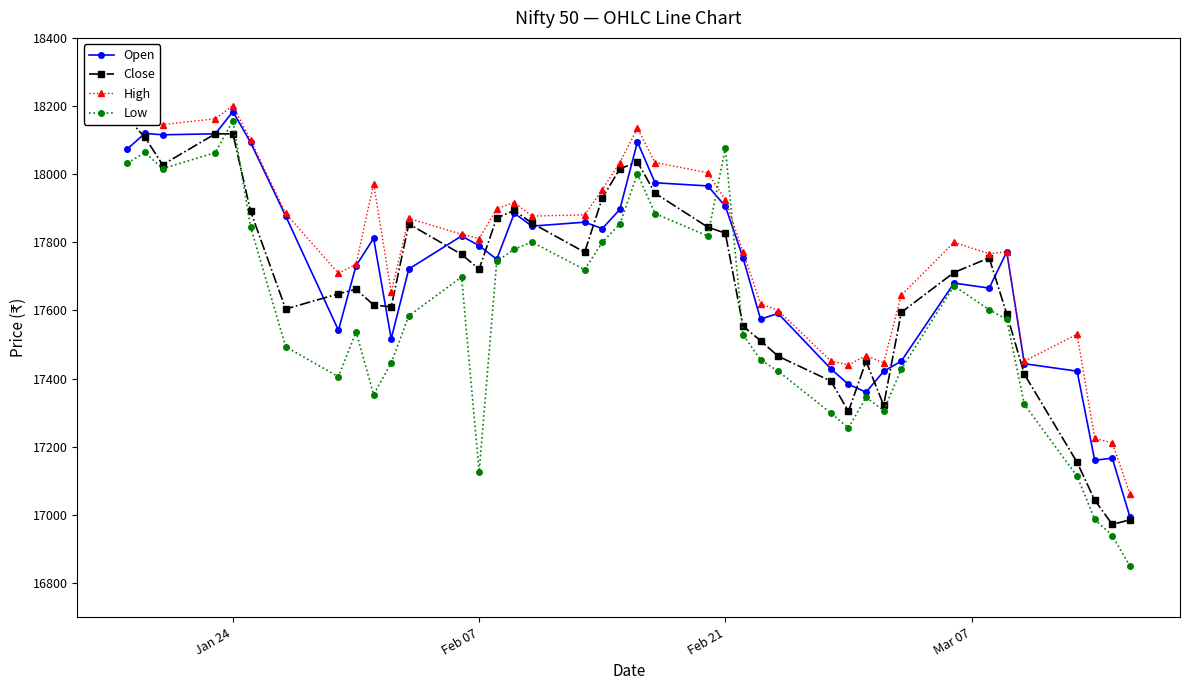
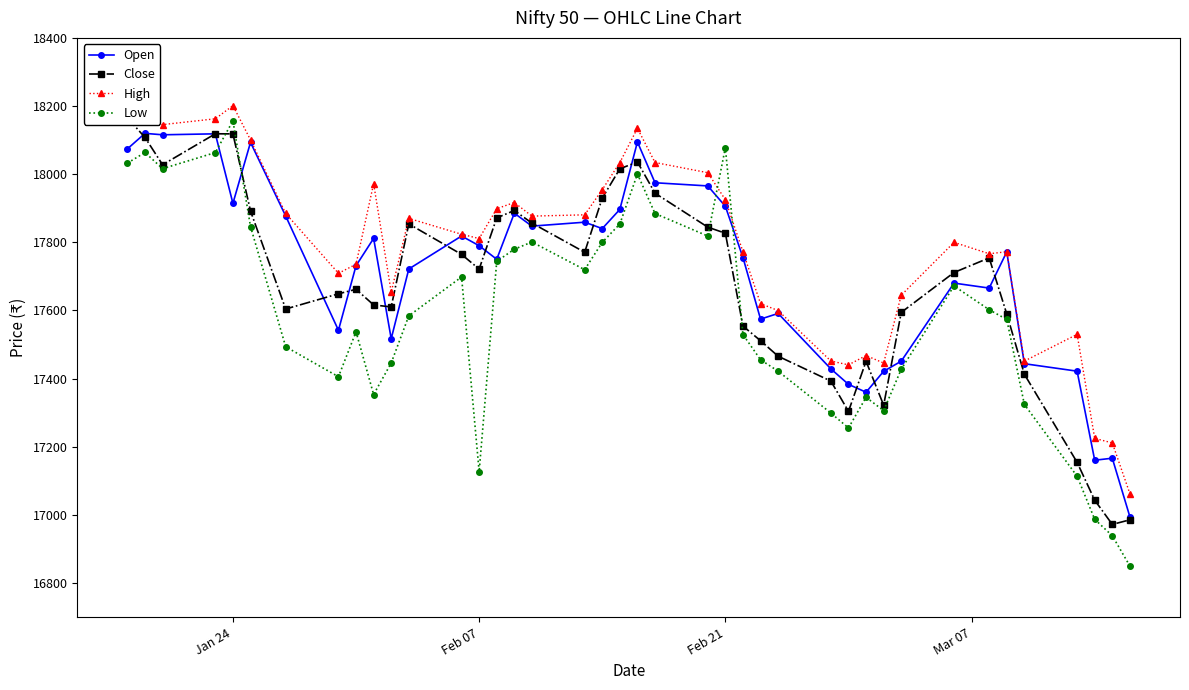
Open, Jan 24: 18180 -> 17910
